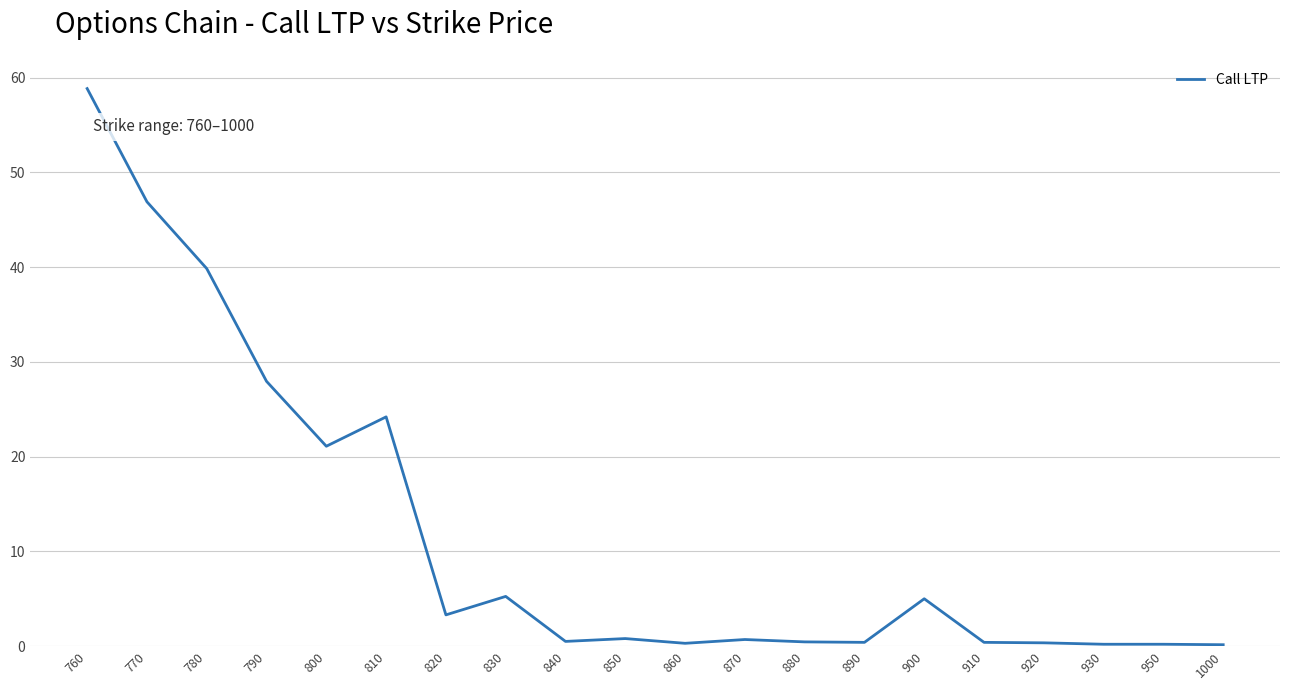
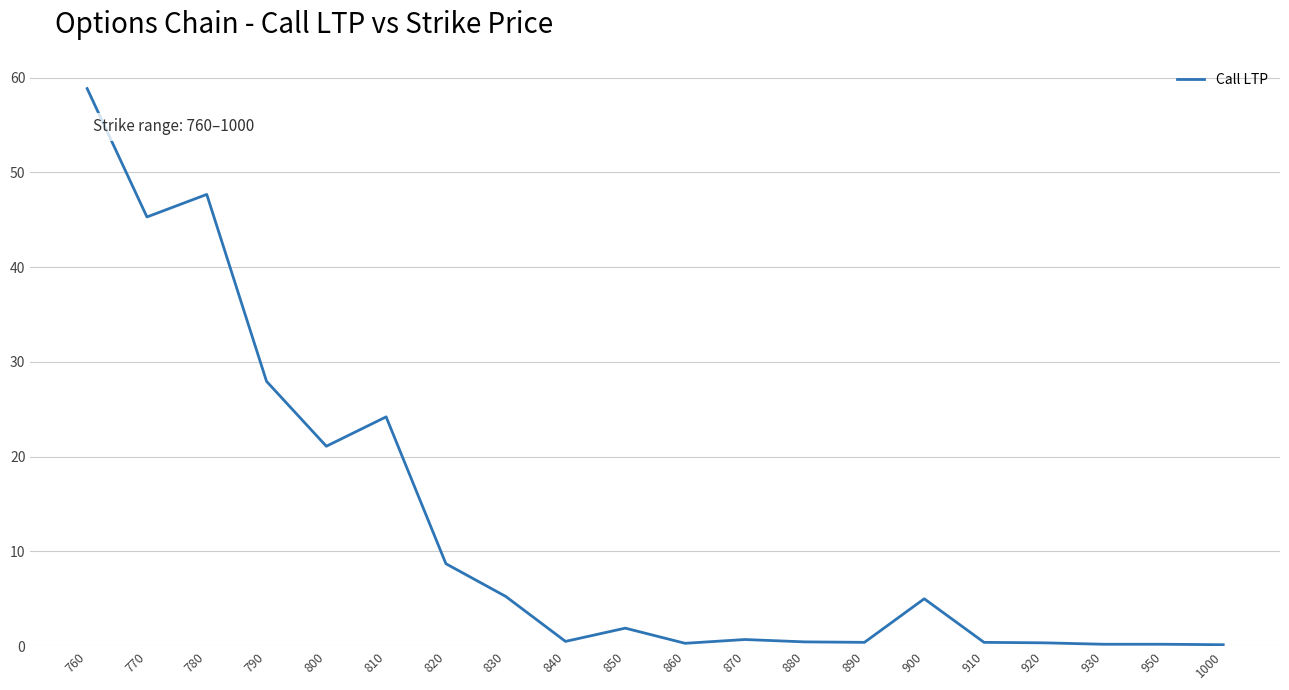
770: 47 -> 45
780: 40 -> 48
820: 3 -> 9
850: 1 -> 2
